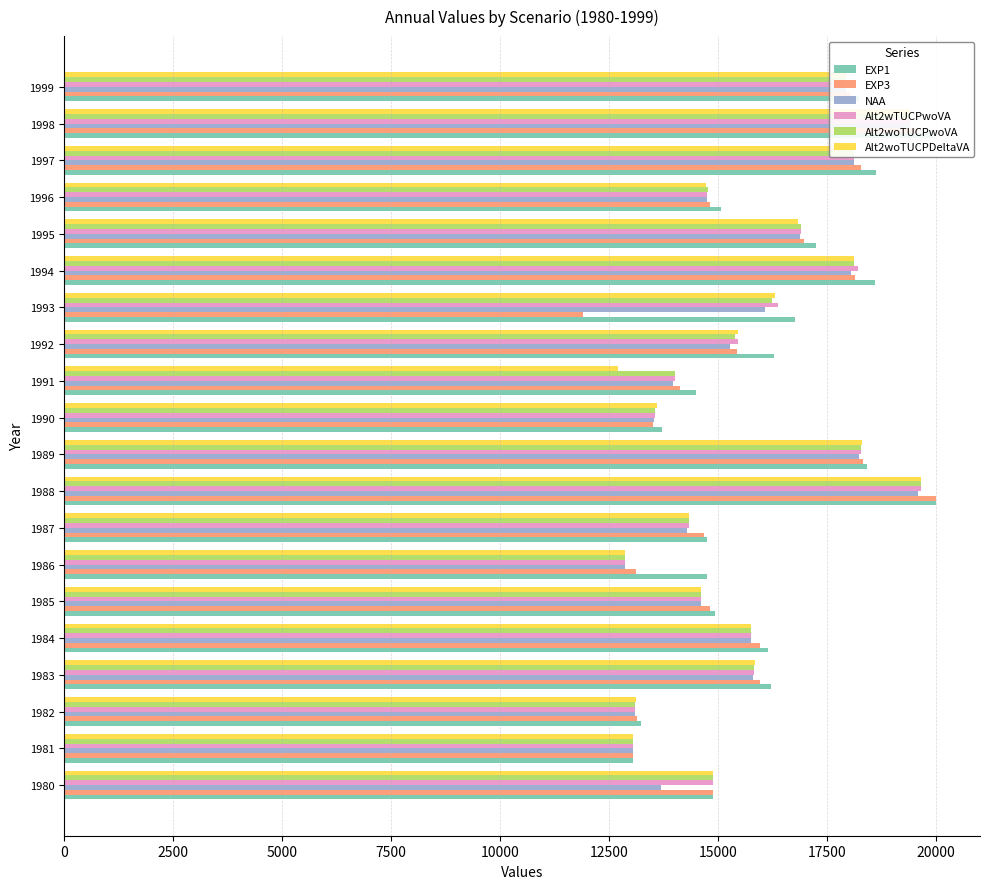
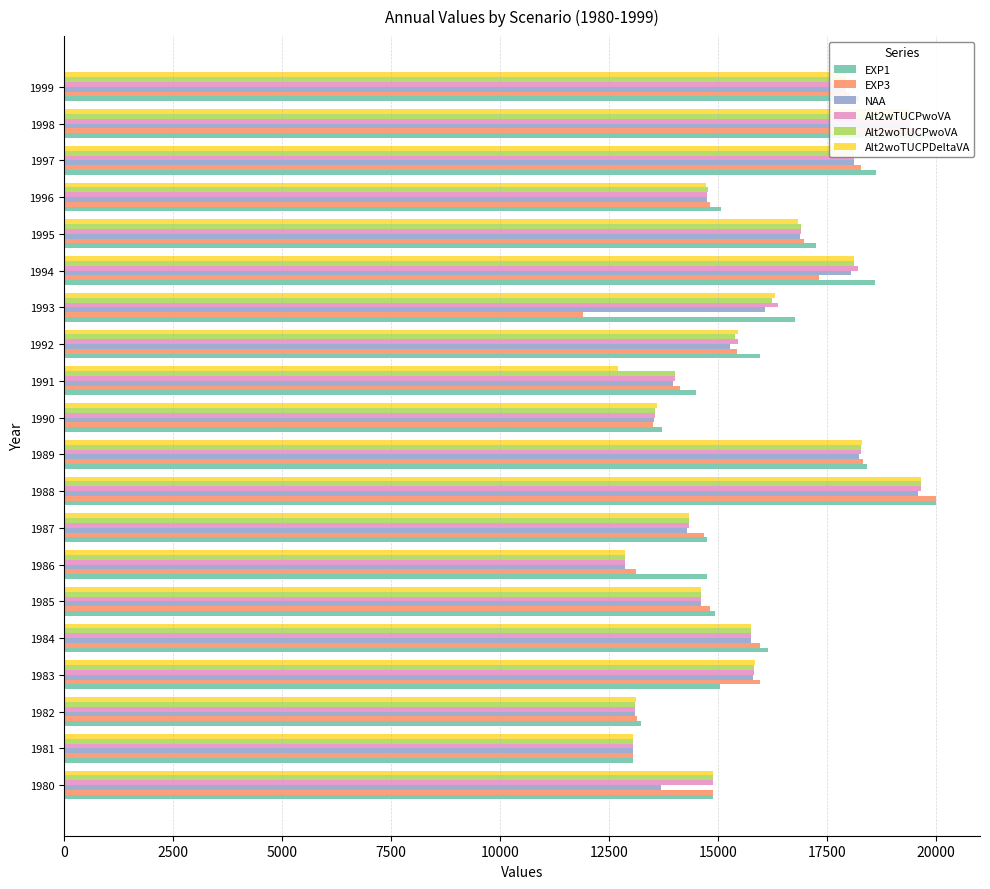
EXP3, 1994: 18100 -> 17300
EXP1, 1992: 16300 -> 16000
EXP1, 1983: 16200 -> 15000
